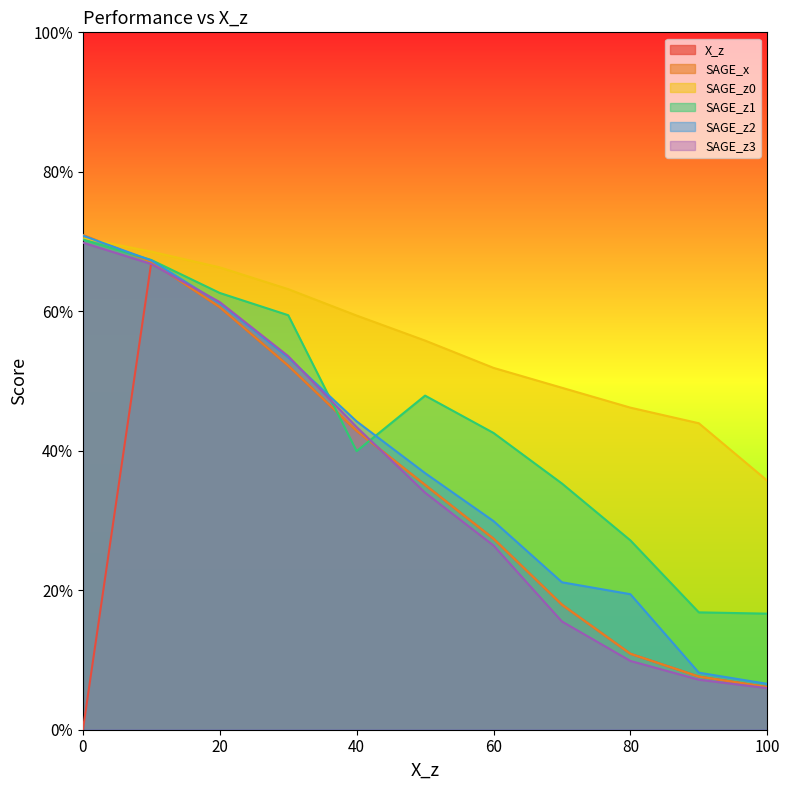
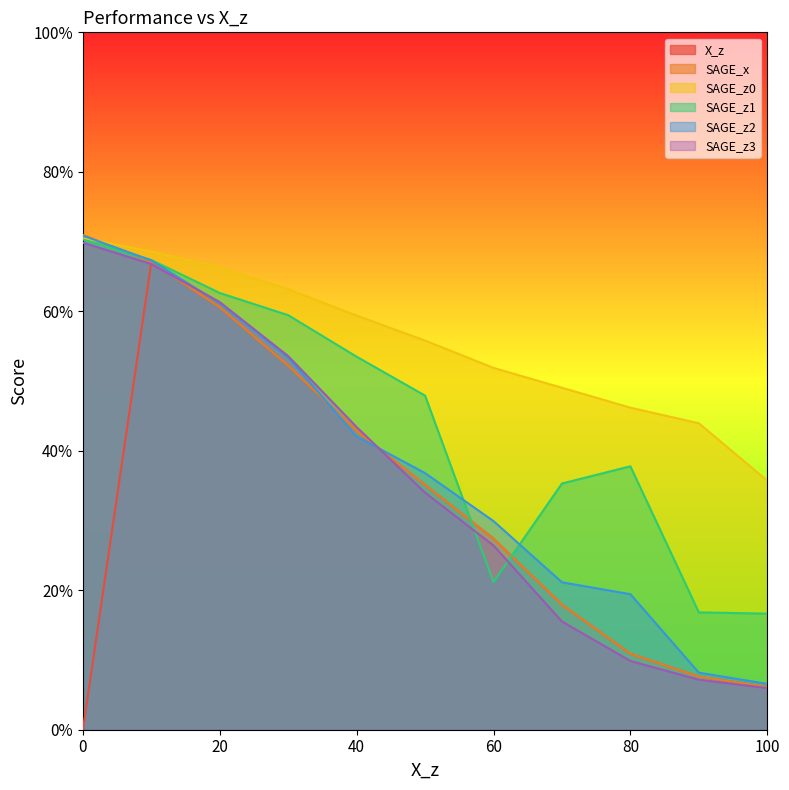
SAGE_z1, 40: 40% -> 53%
SAGE_z2, 40: 44% -> 42%
SAGE_z1, 60: 43% -> 21%
SAGE_z1, 80: 27% -> 38%
